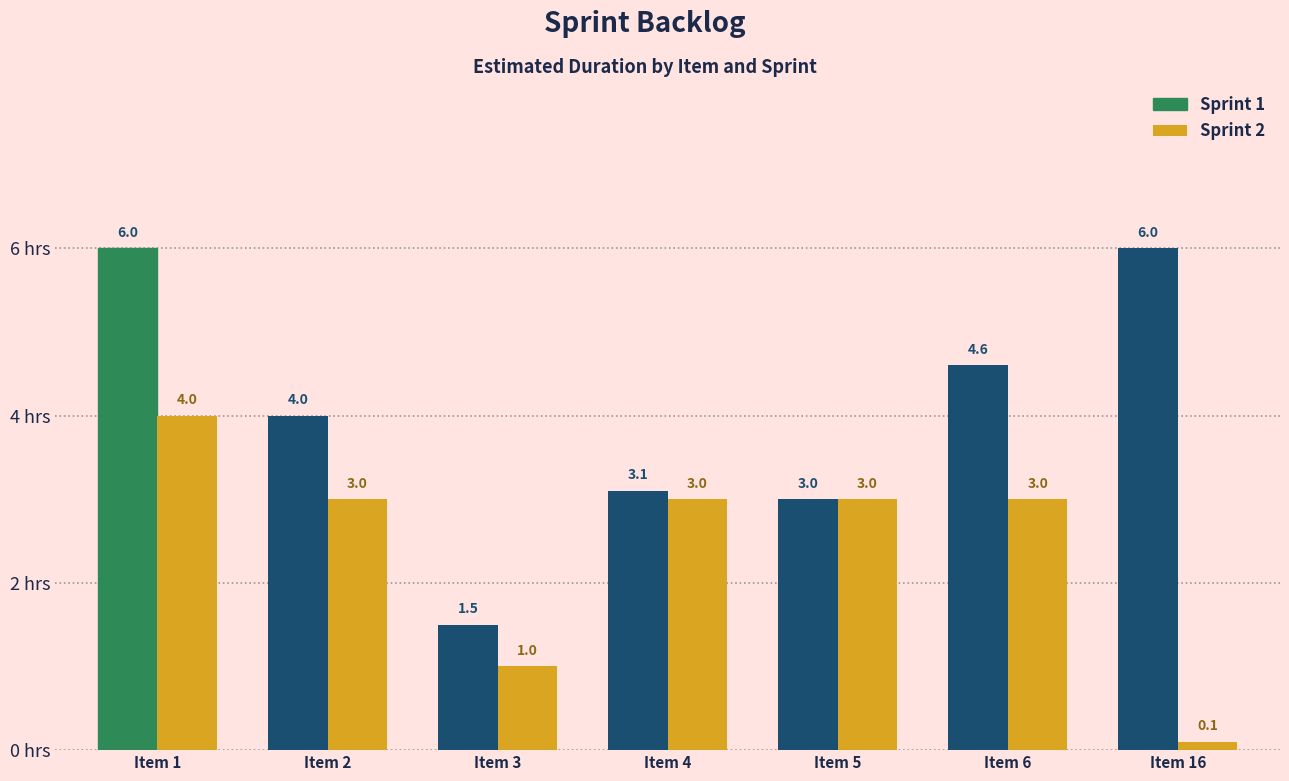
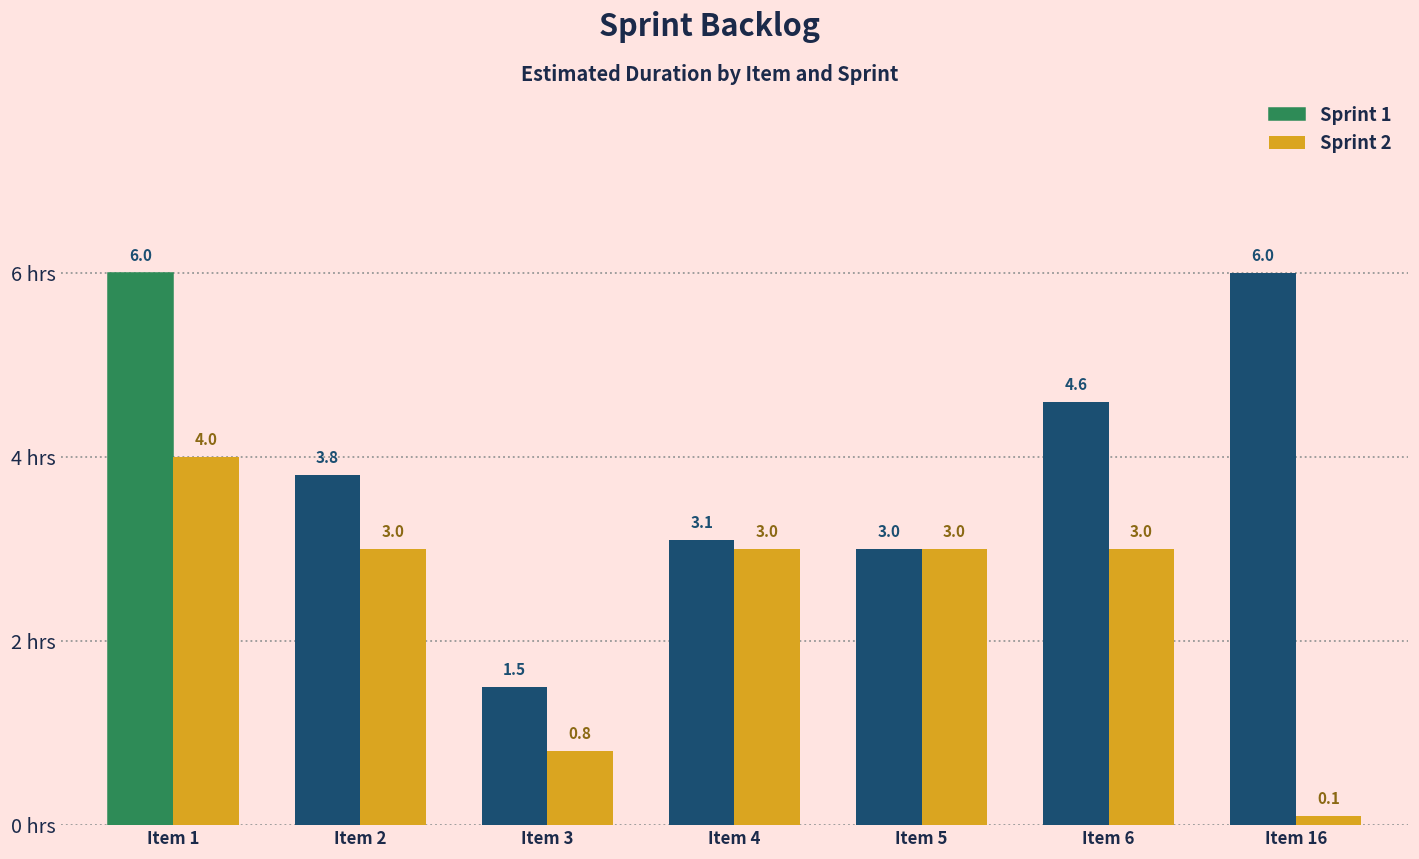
Sprint 1, Item 2: 4.0 -> 3.8
Sprint 2, Item 3: 1.0 -> 0.8
